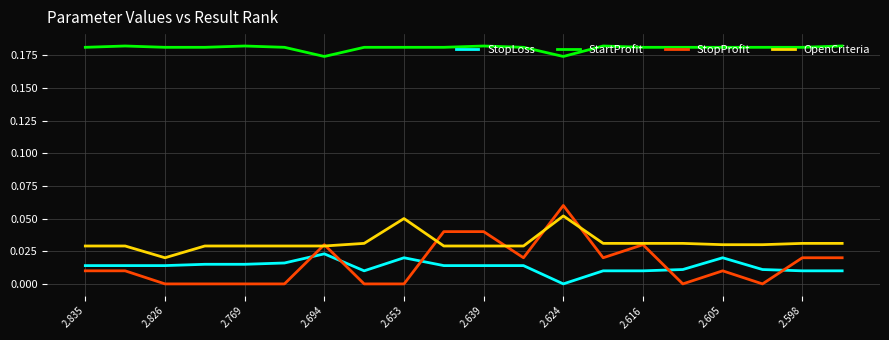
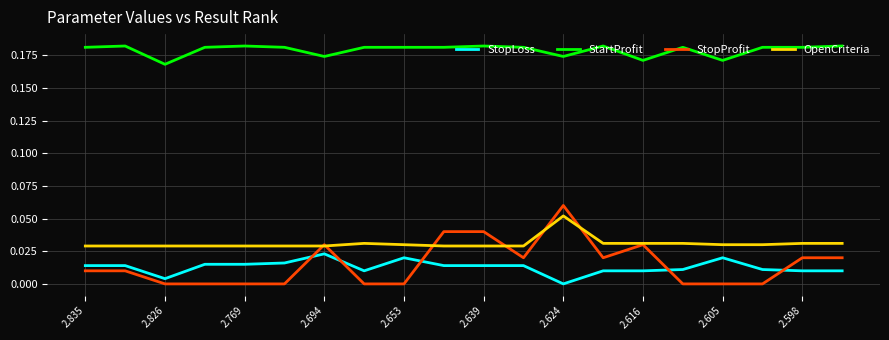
StopLoss, 2.826: 0.014 -> 0.004
StartProfit, 2.826: 0.181 -> 0.168
OpenCriteria, 2.826: 0.020 -> 0.029
OpenCriteria, 2.653: 0.05 -> 0.03
StartProfit, 2.616: 0.181 -> 0.171
StartProfit, 2.605: 0.181 -> 0.171
StopProfit, 2.605: 0.01 -> 0.00
